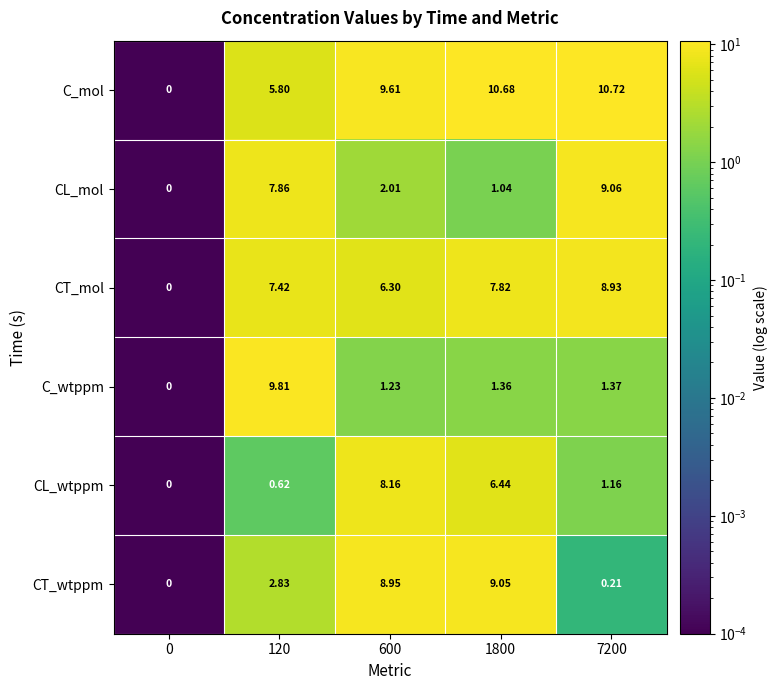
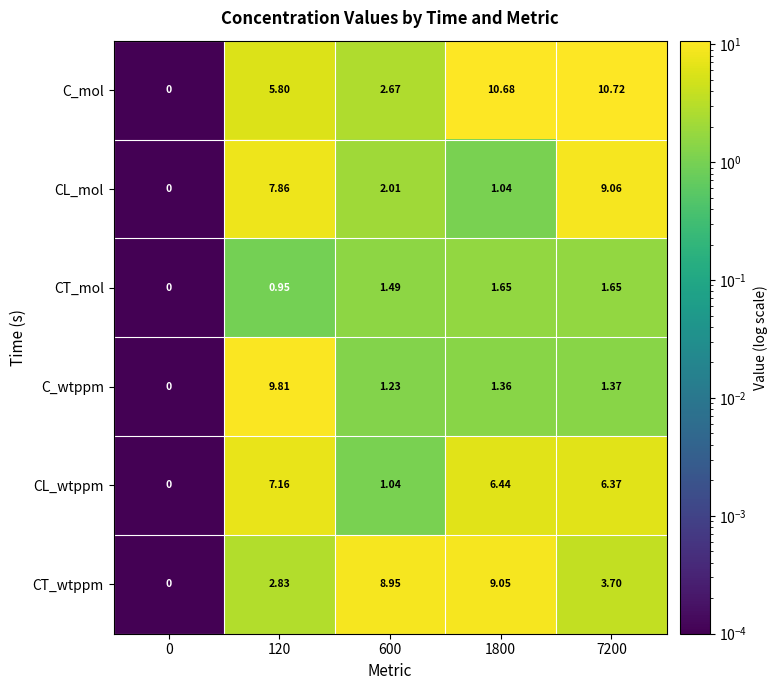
C_mol, 600: 9.61 -> 2.67
CT_mol, 120: 7.42 -> 0.95
CT_mol, 600: 6.30 -> 1.49
CT_mol, 1800: 7.82 -> 1.65
CT_mol, 7200: 8.93 -> 1.65
CL_wtppm, 120: 0.62 -> 7.16
CL_wtppm, 600: 8.16 -> 1.04
CL_wtppm, 7200: 1.16 -> 6.37
CT_wtppm, 7200: 0.21 -> 3.70
